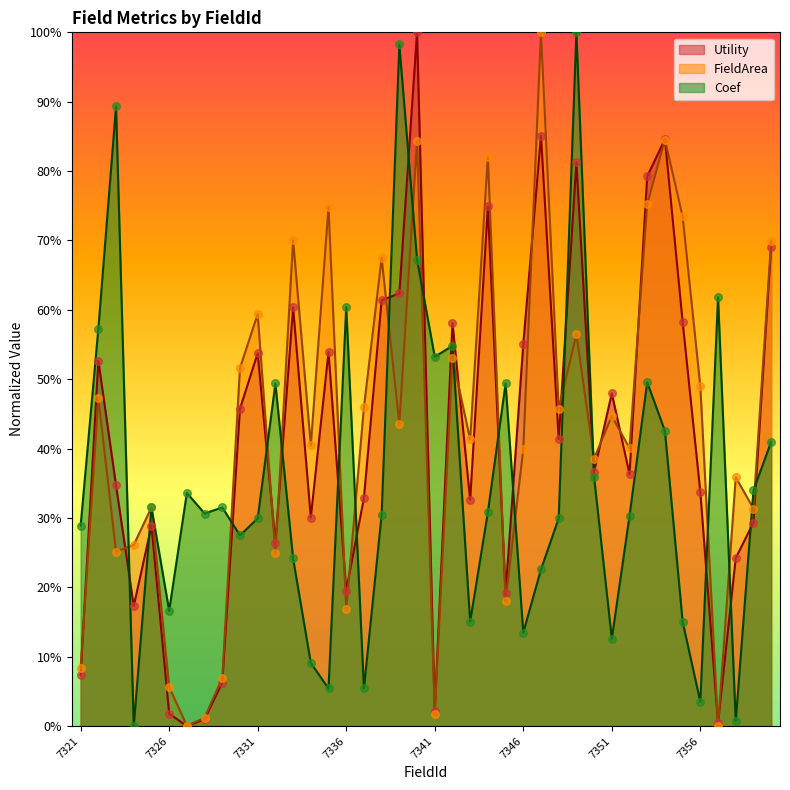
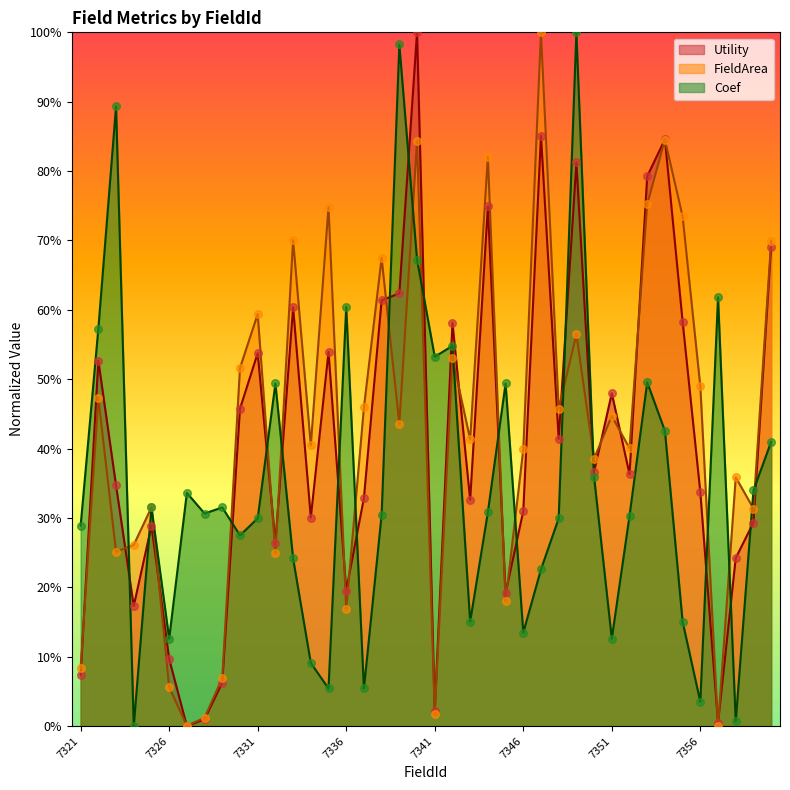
Utility, 7326: 2% -> 10%
Coef, 7326: 17% -> 13%
Utility, 7346: 55% -> 31%
